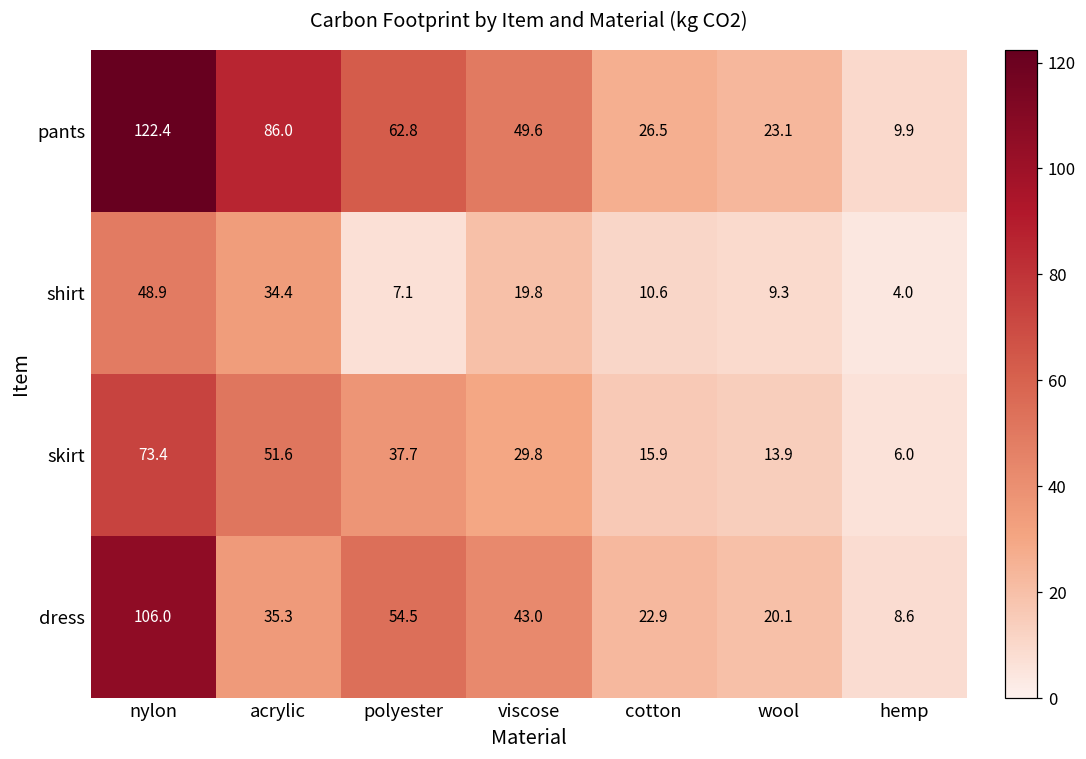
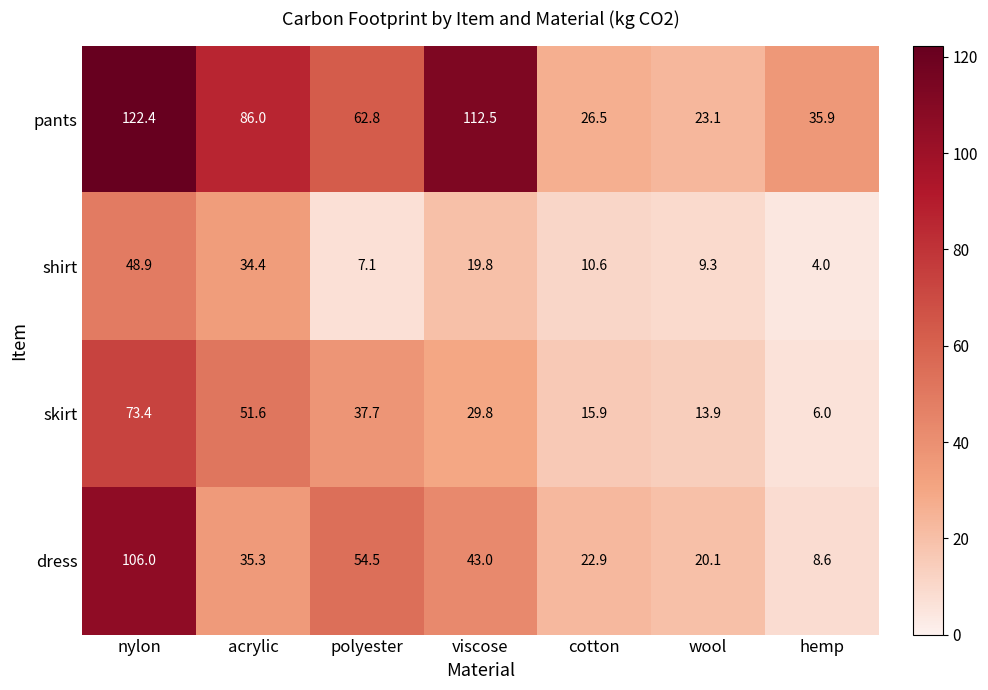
pants, viscose: 49.6 -> 112.5
pants, hemp: 9.9 -> 35.9
